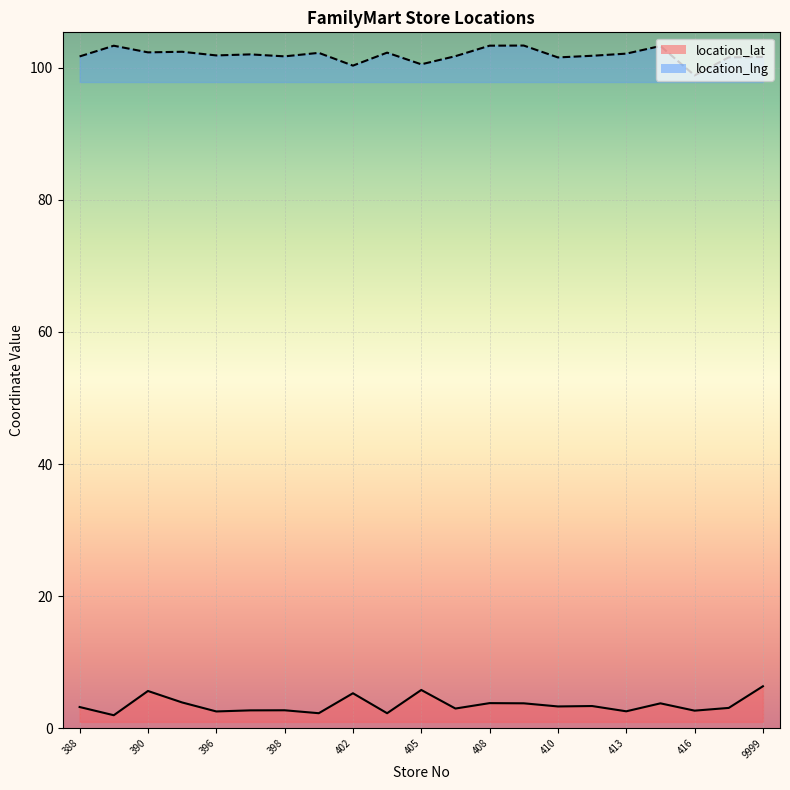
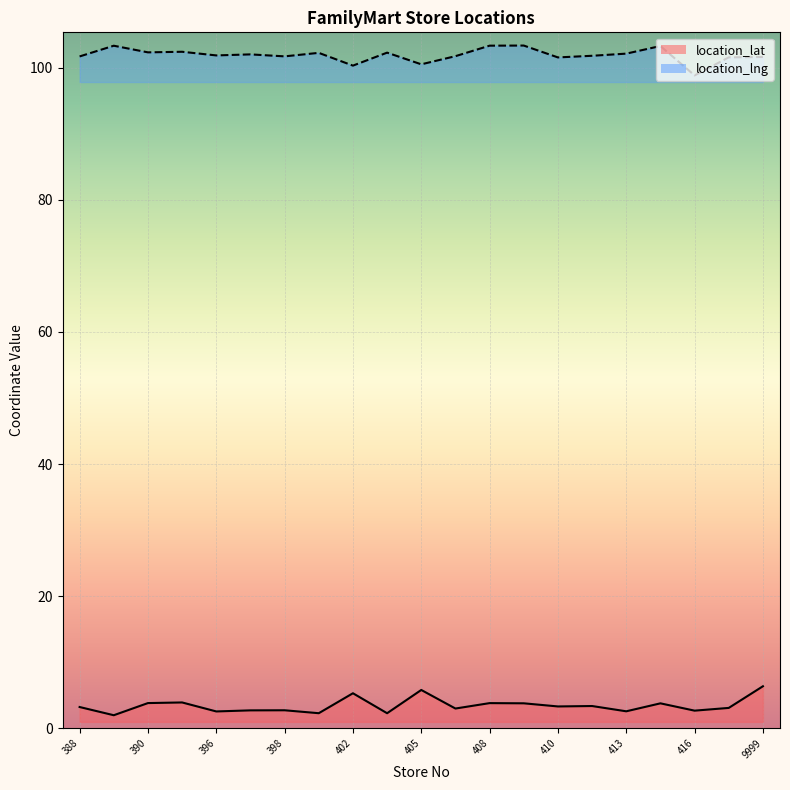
location_lat, 390: 6 -> 4
